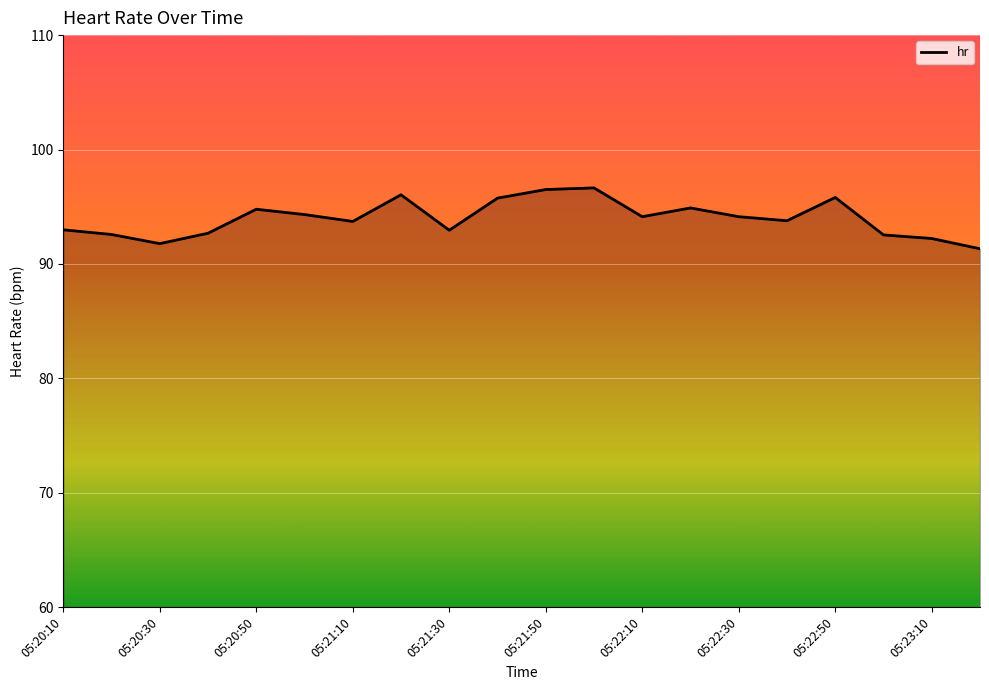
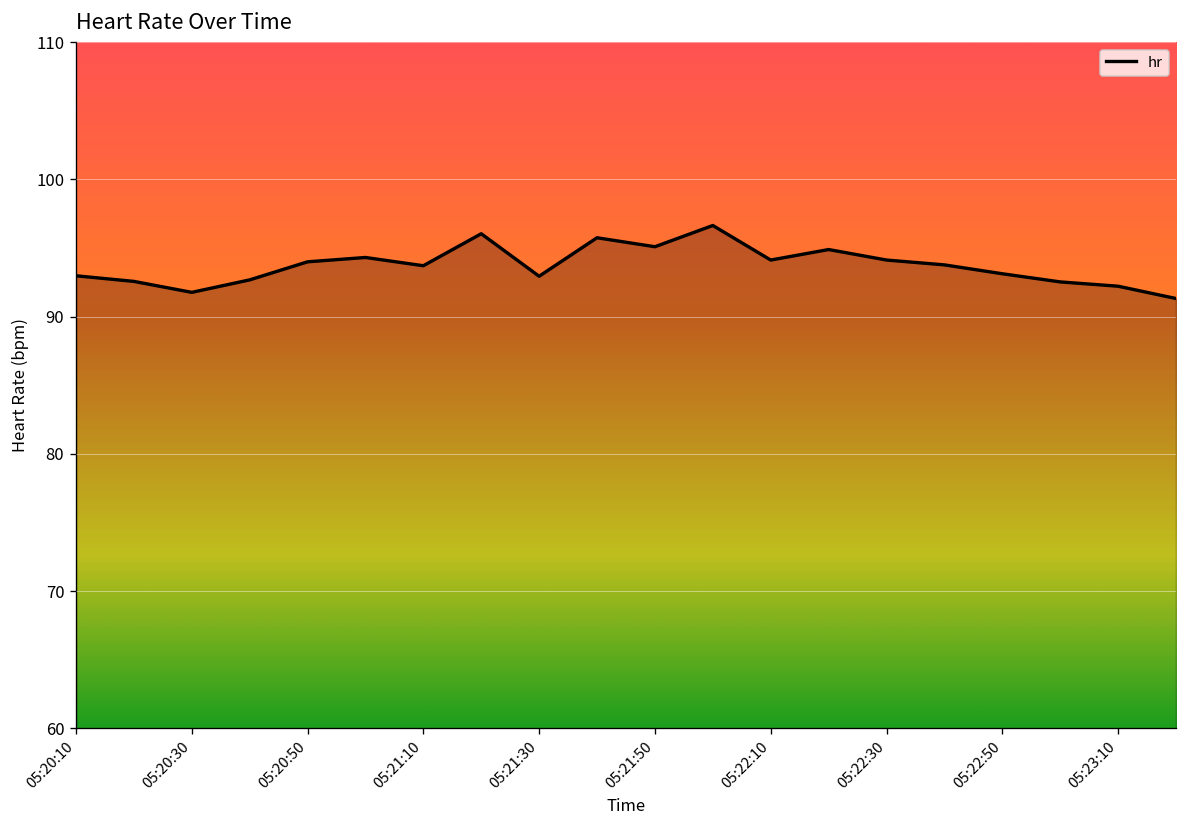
05:20:50: 94.8 -> 94.0
05:21:50: 96.5 -> 95.1
05:22:50: 95.8 -> 93.1
